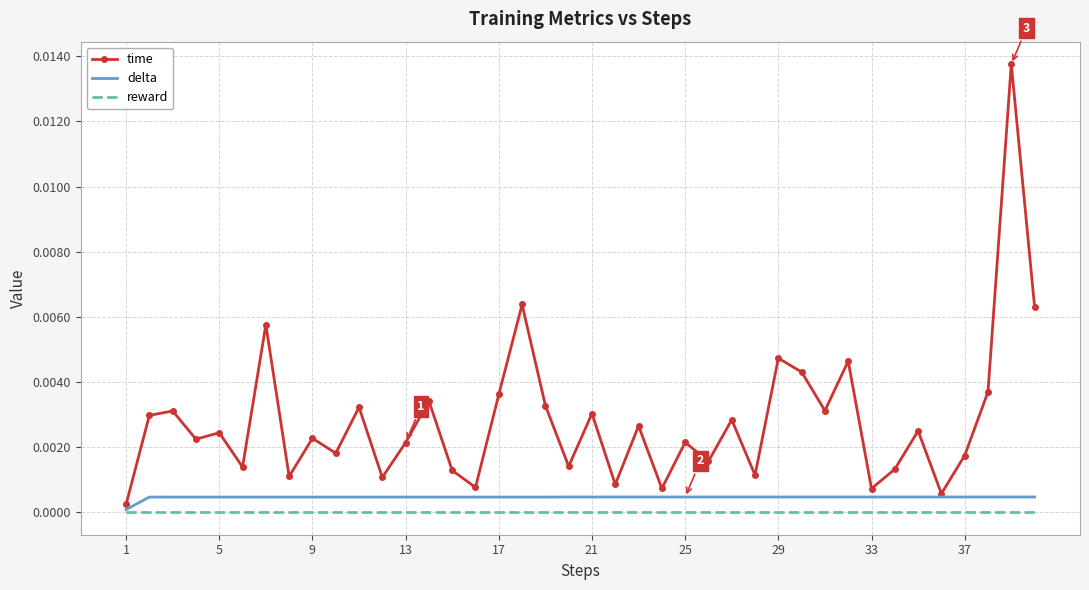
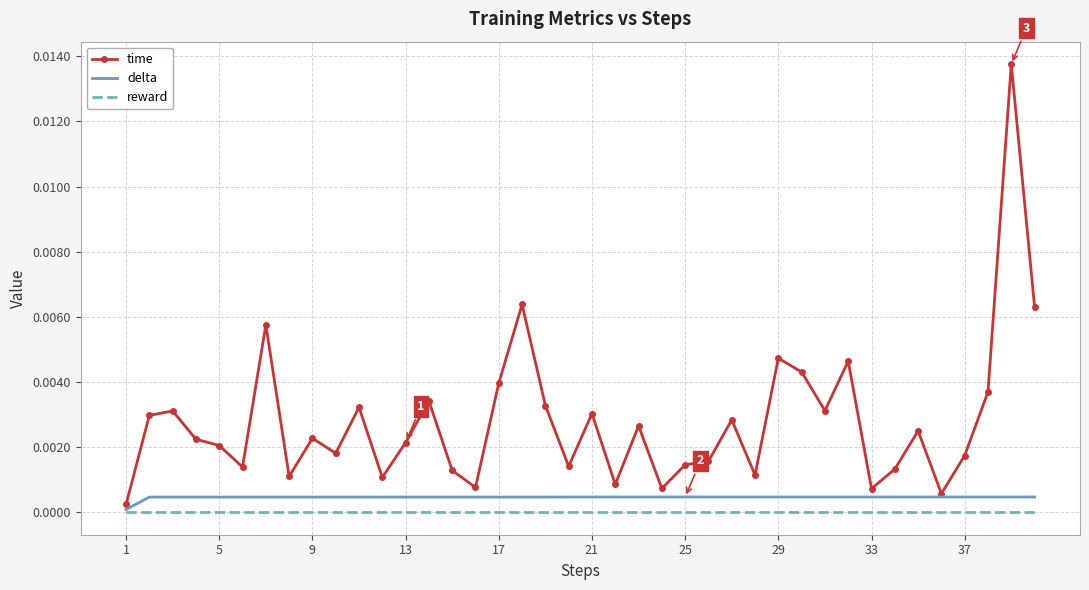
time, 5: 0.0024 -> 0.0021
time, 17: 0.0036 -> 0.0040
time, 25: 0.0021 -> 0.0015
